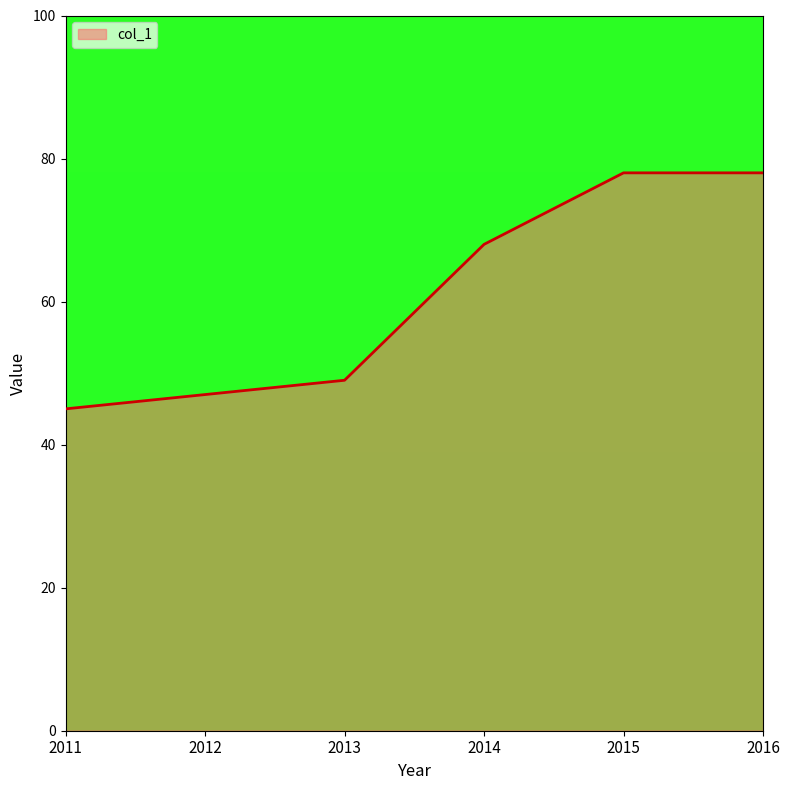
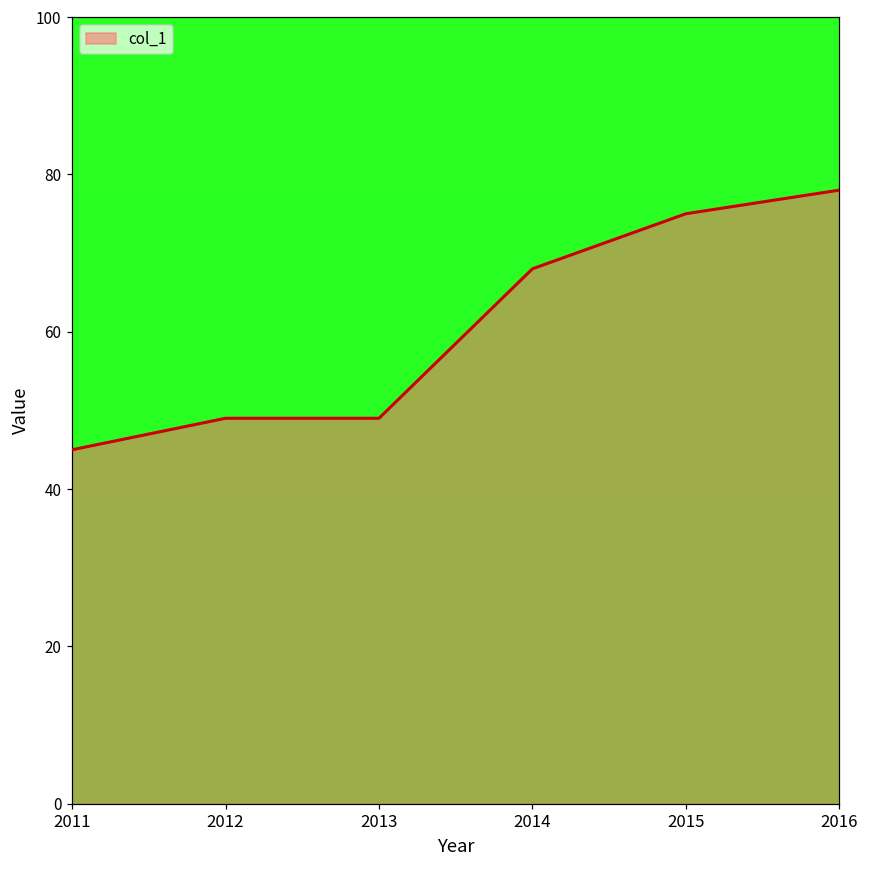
2012: 47 -> 49
2015: 78 -> 75
